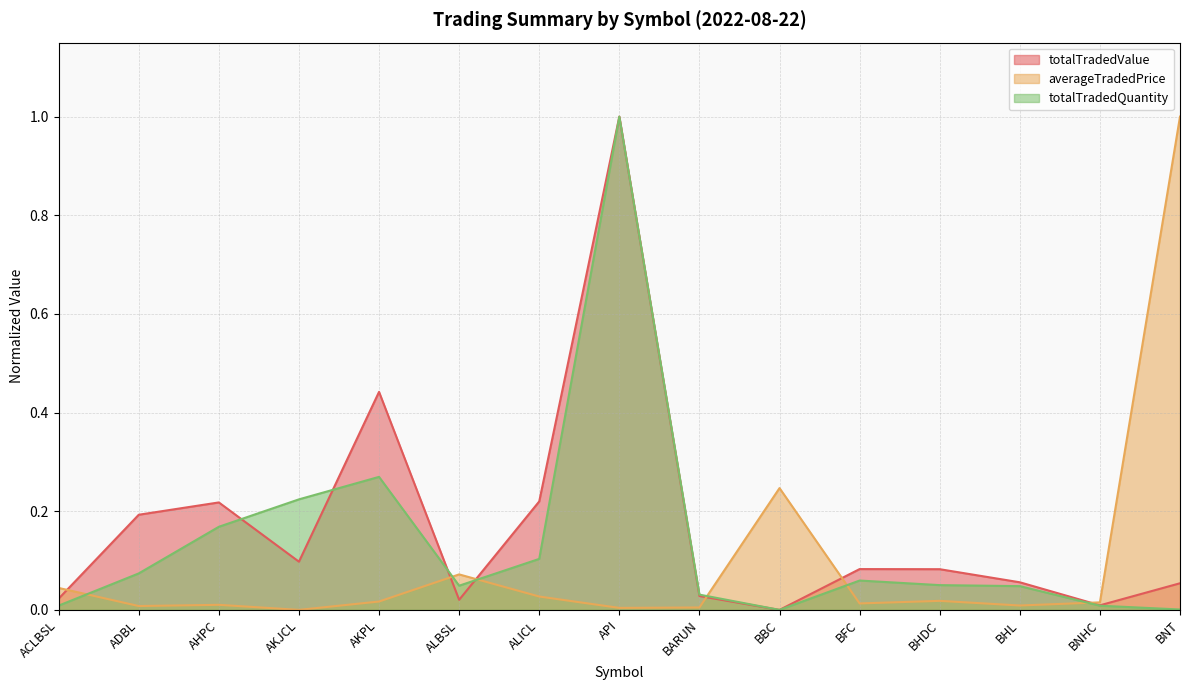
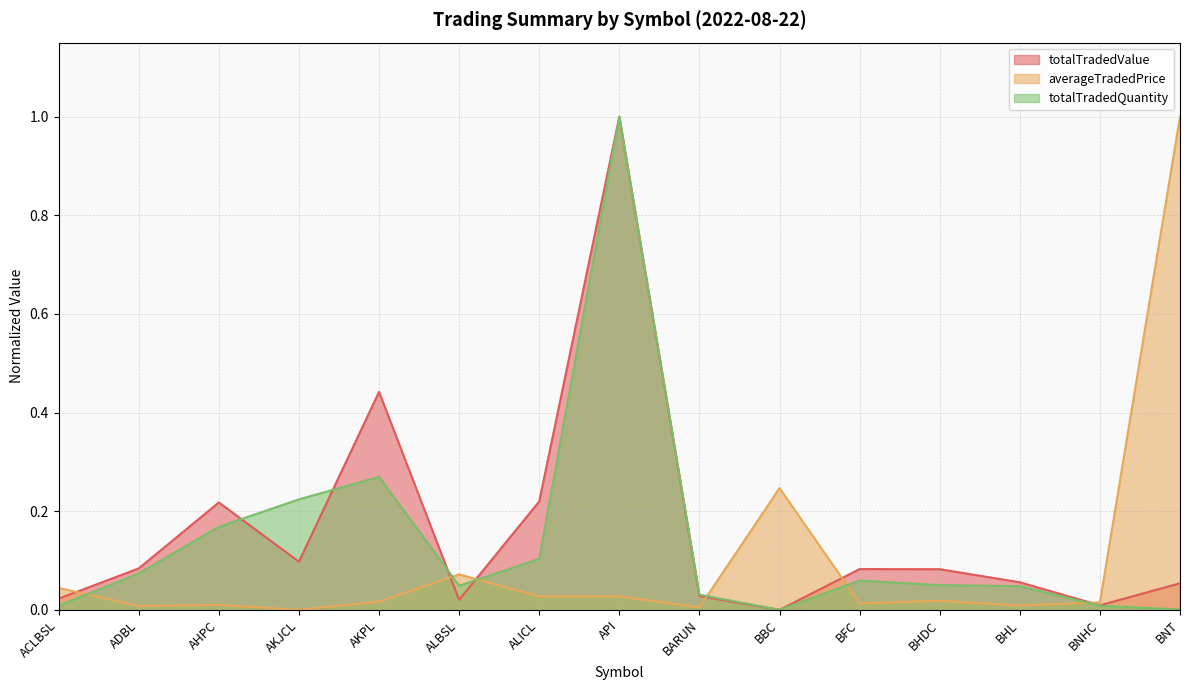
totalTradedValue, ADBL: 0.19 -> 0.08
averageTradedPrice, API: 0.00 -> 0.03
